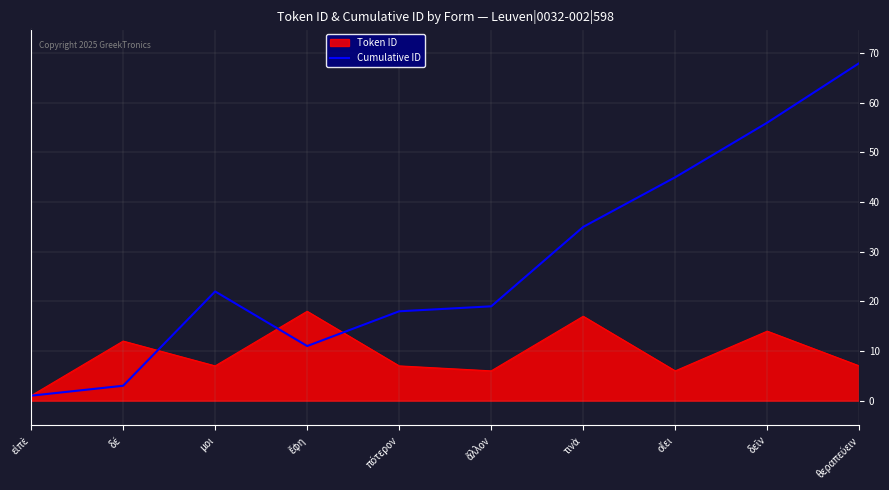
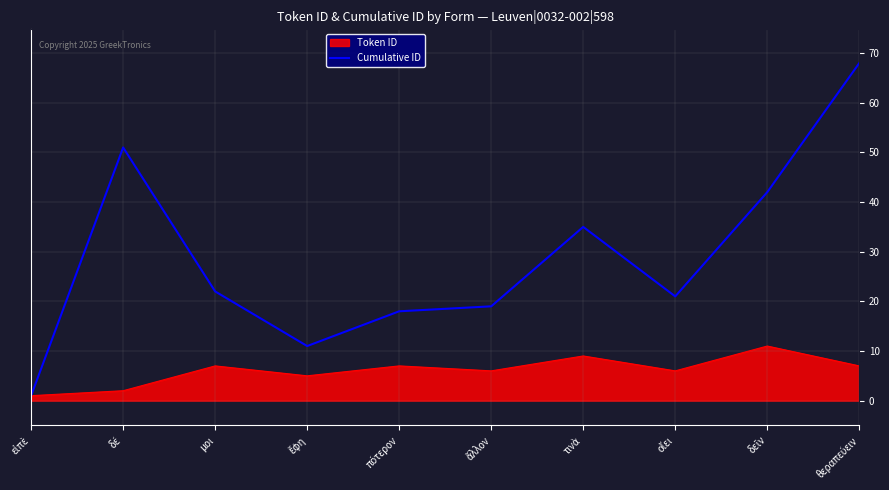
Token ID, δέ: 12 -> 2
Cumulative ID, δέ: 3 -> 51
Token ID, ἔφη: 18 -> 5
Token ID, τινὰ: 17 -> 9
Cumulative ID, οἴει: 45 -> 21
Token ID, δεῖν: 14 -> 11
Cumulative ID, δεῖν: 56 -> 42
